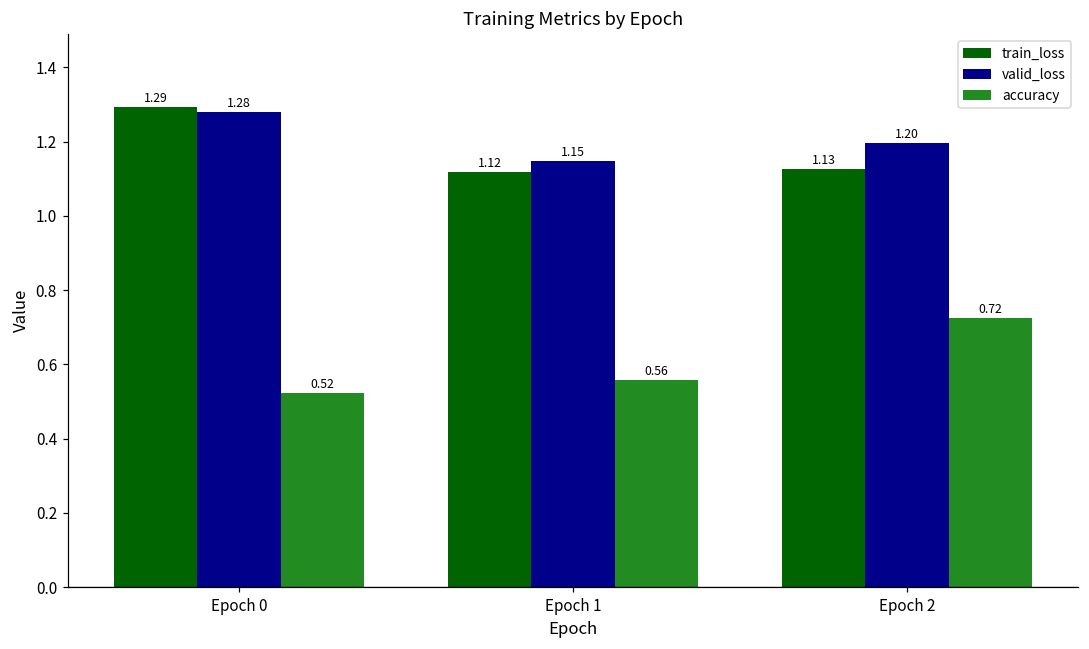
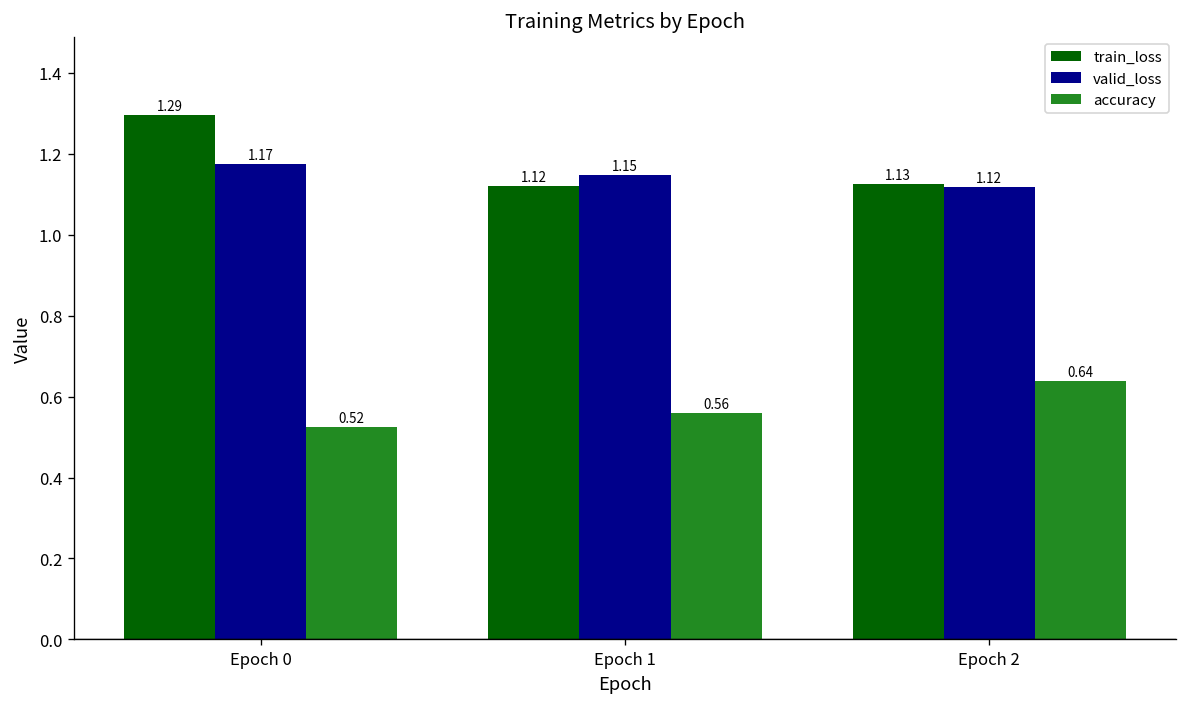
valid_loss, Epoch 0: 1.28 -> 1.17
valid_loss, Epoch 2: 1.20 -> 1.12
accuracy, Epoch 2: 0.72 -> 0.64
